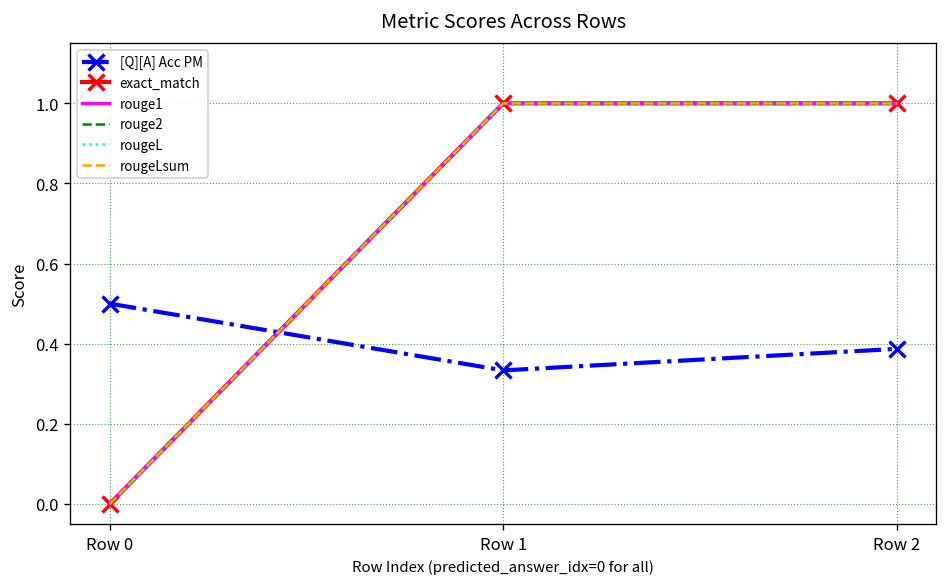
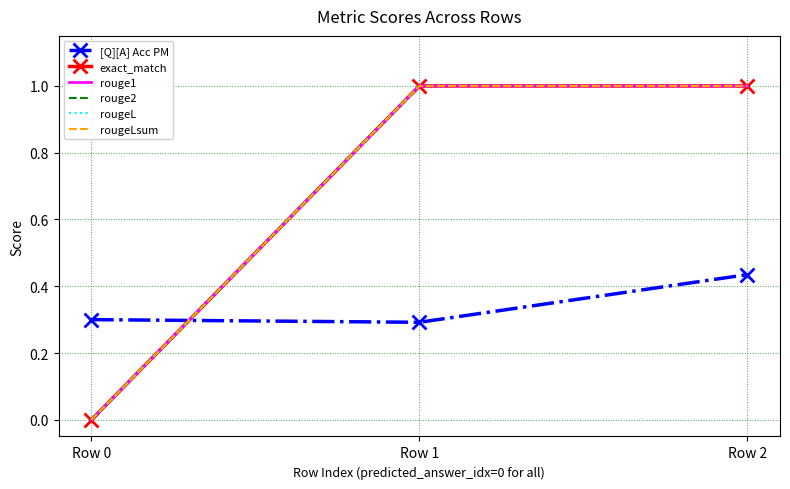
[Q][A] Acc PM, Row 0: 0.5 -> 0.3
[Q][A] Acc PM, Row 1: 0.33 -> 0.29
[Q][A] Acc PM, Row 2: 0.39 -> 0.43
